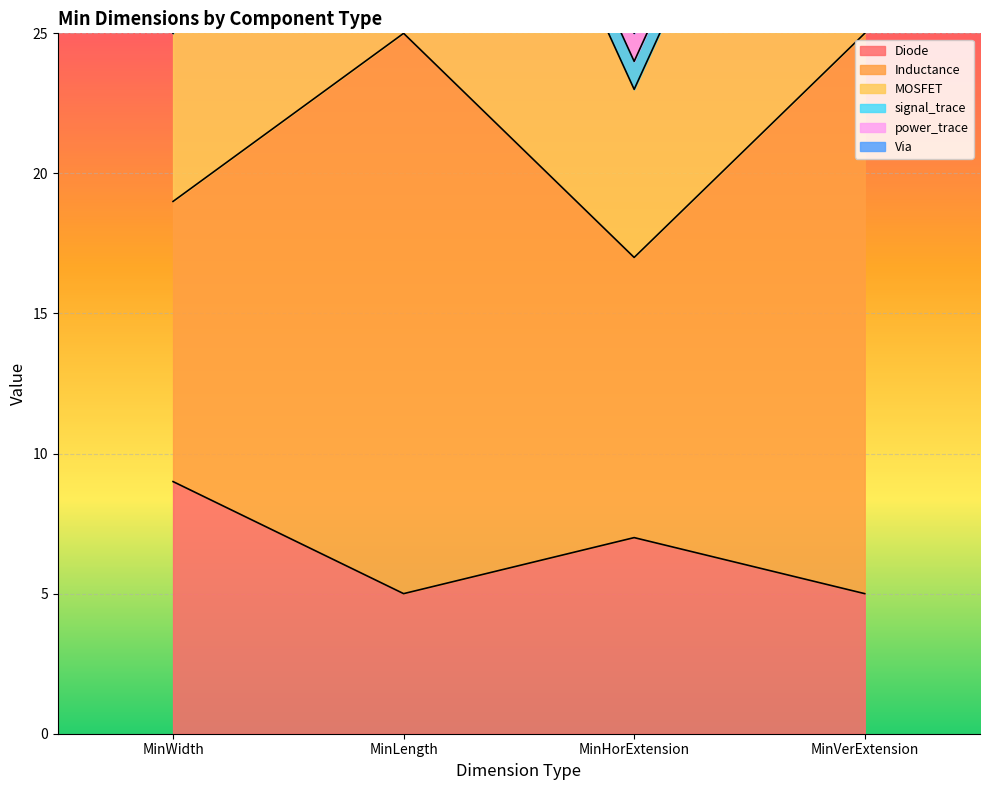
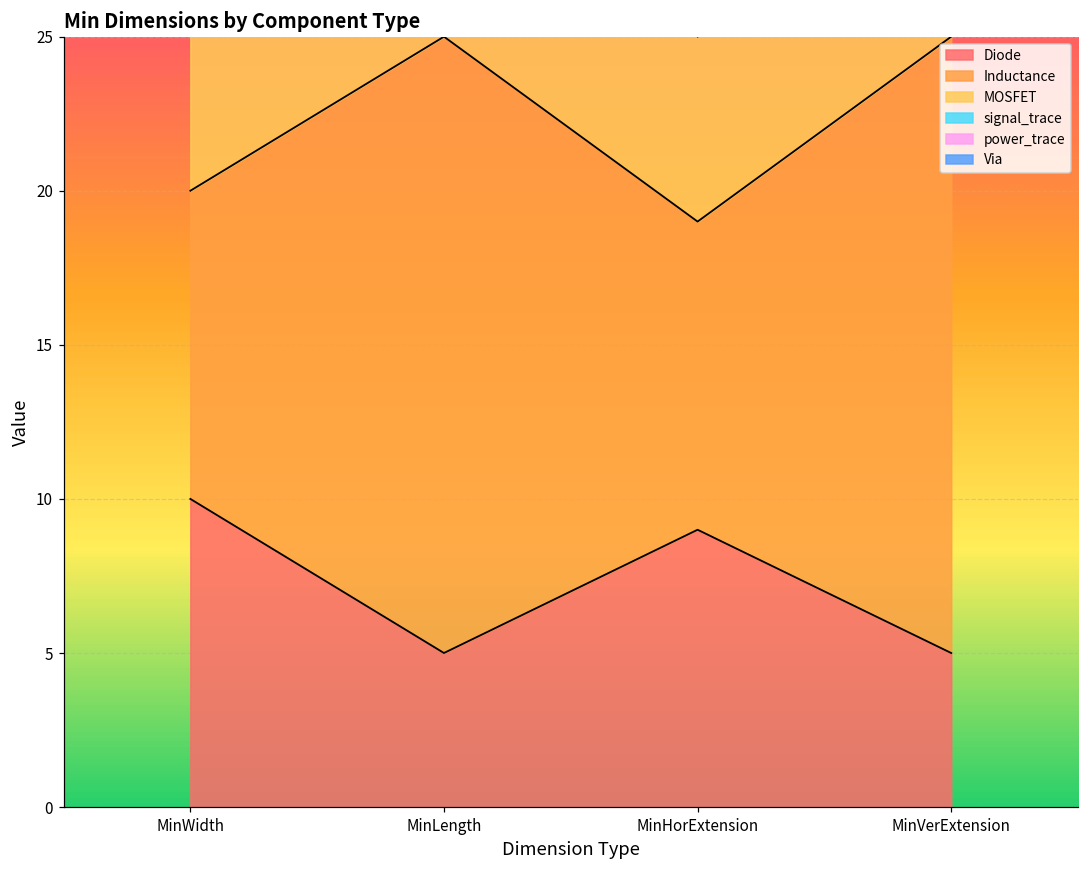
Diode, MinWidth: 9 -> 10
Diode, MinHorExtension: 7 -> 9
